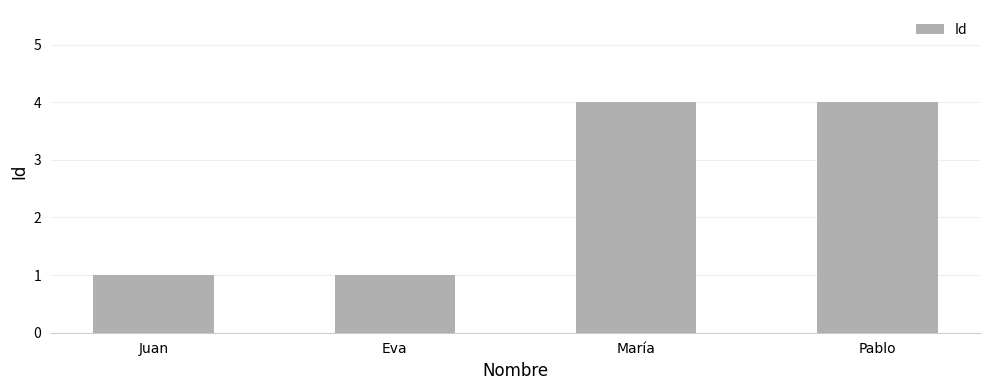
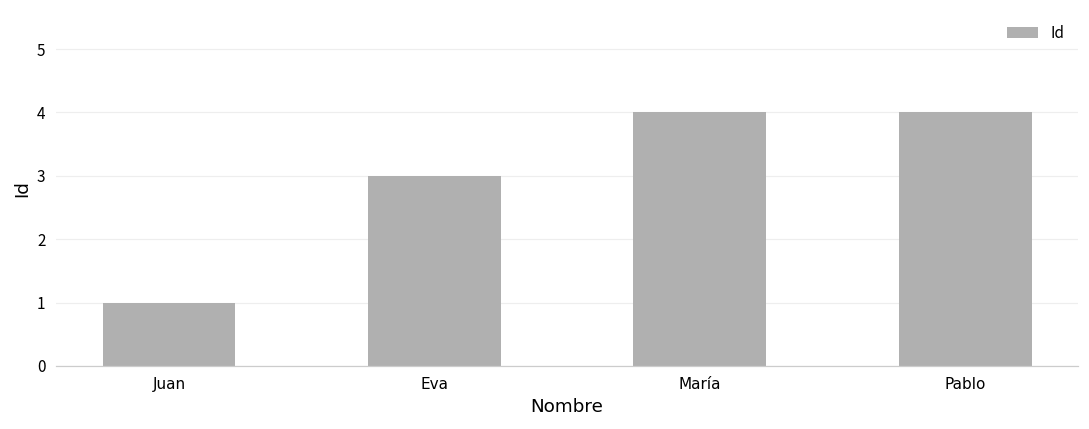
Eva: 1 -> 3
